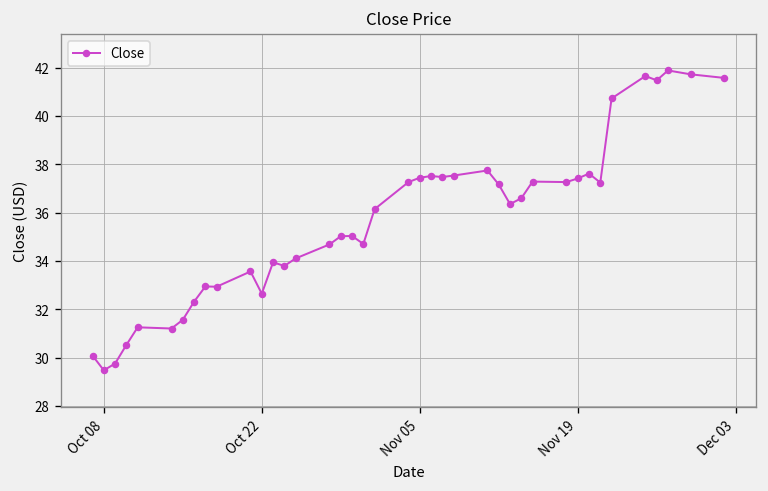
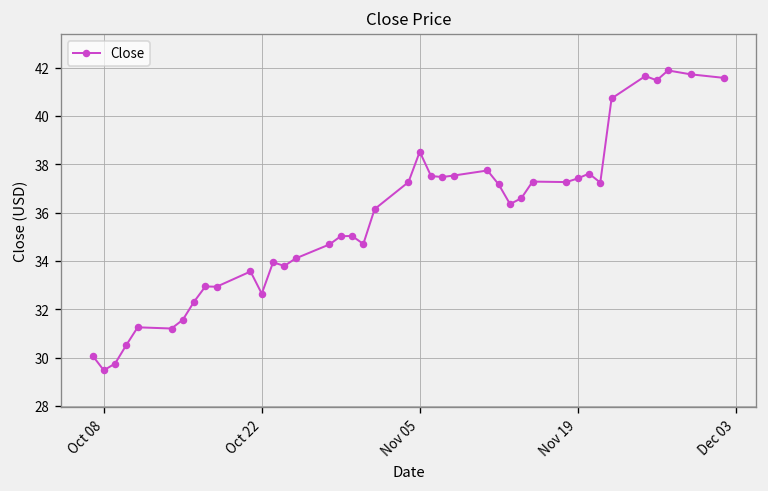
Nov 05: 37.4 -> 38.5
